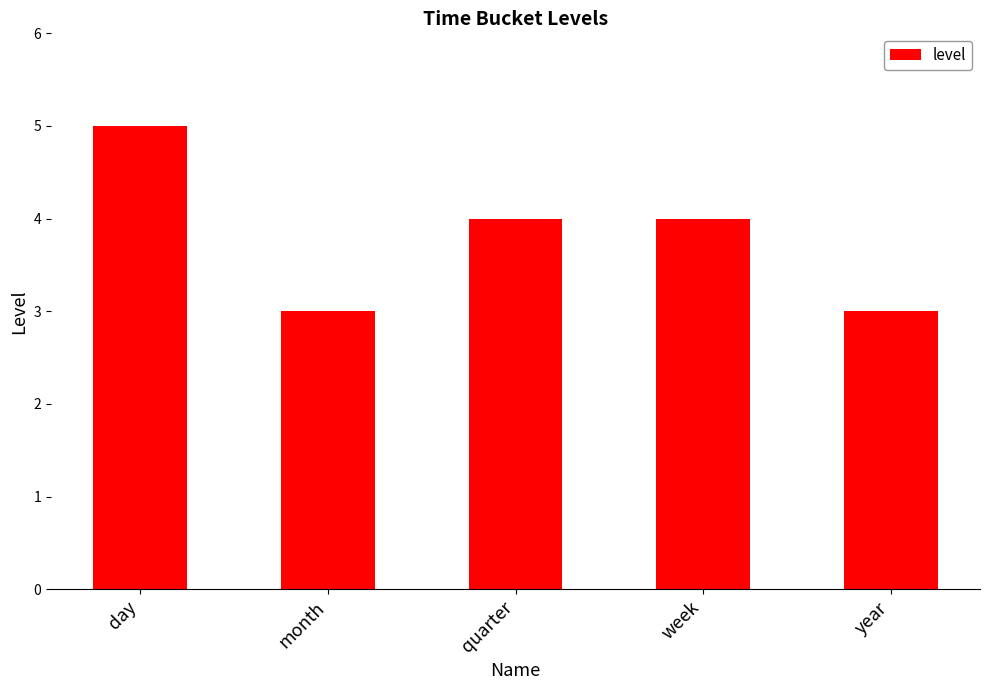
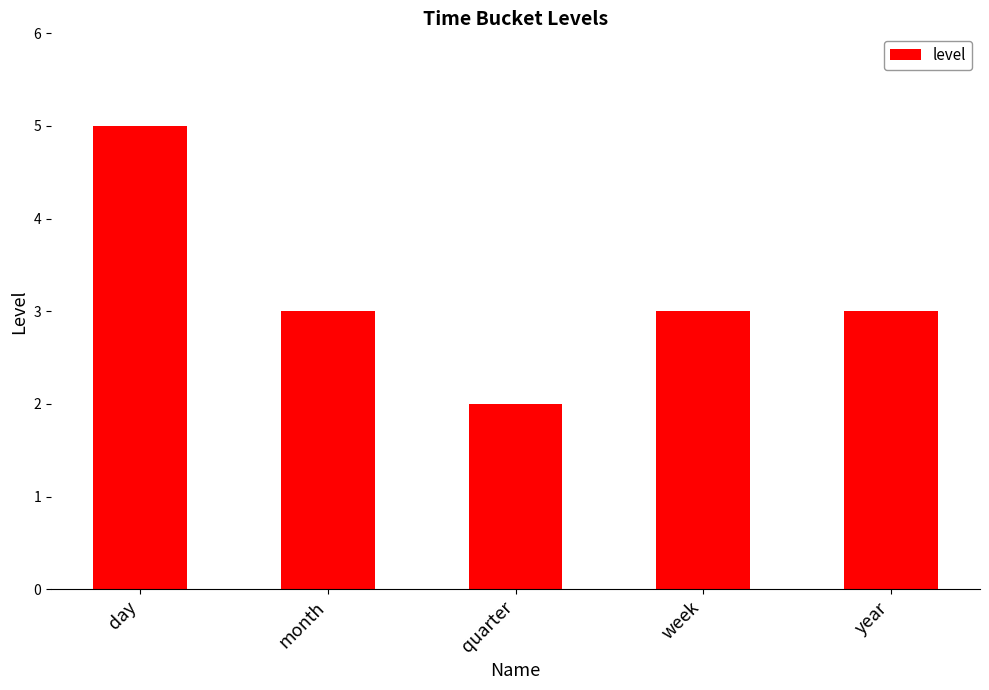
quarter: 4 -> 2
week: 4 -> 3
